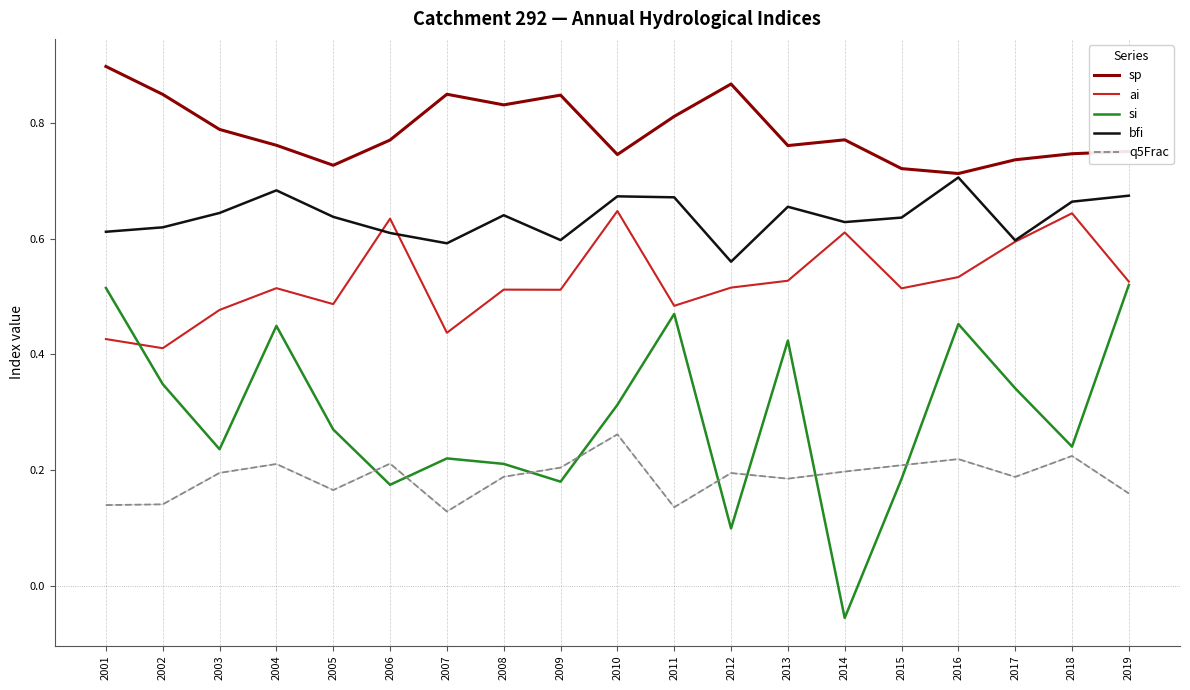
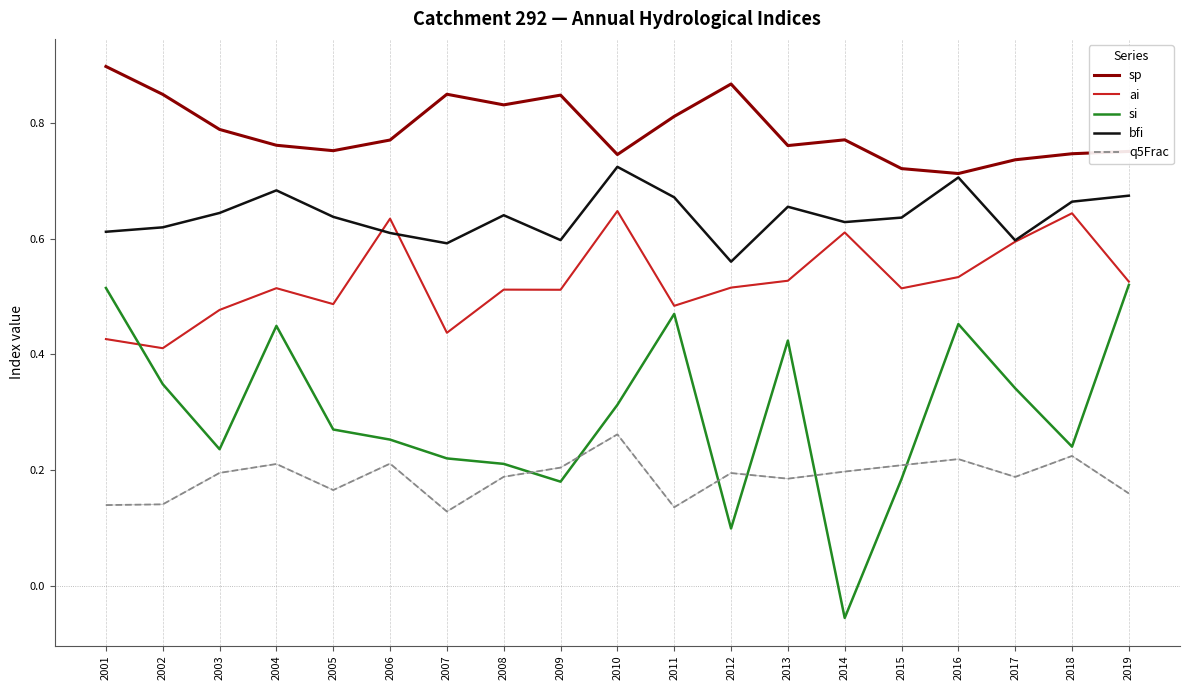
sp, 2005: 0.73 -> 0.75
si, 2006: 0.17 -> 0.25
bfi, 2010: 0.67 -> 0.72
